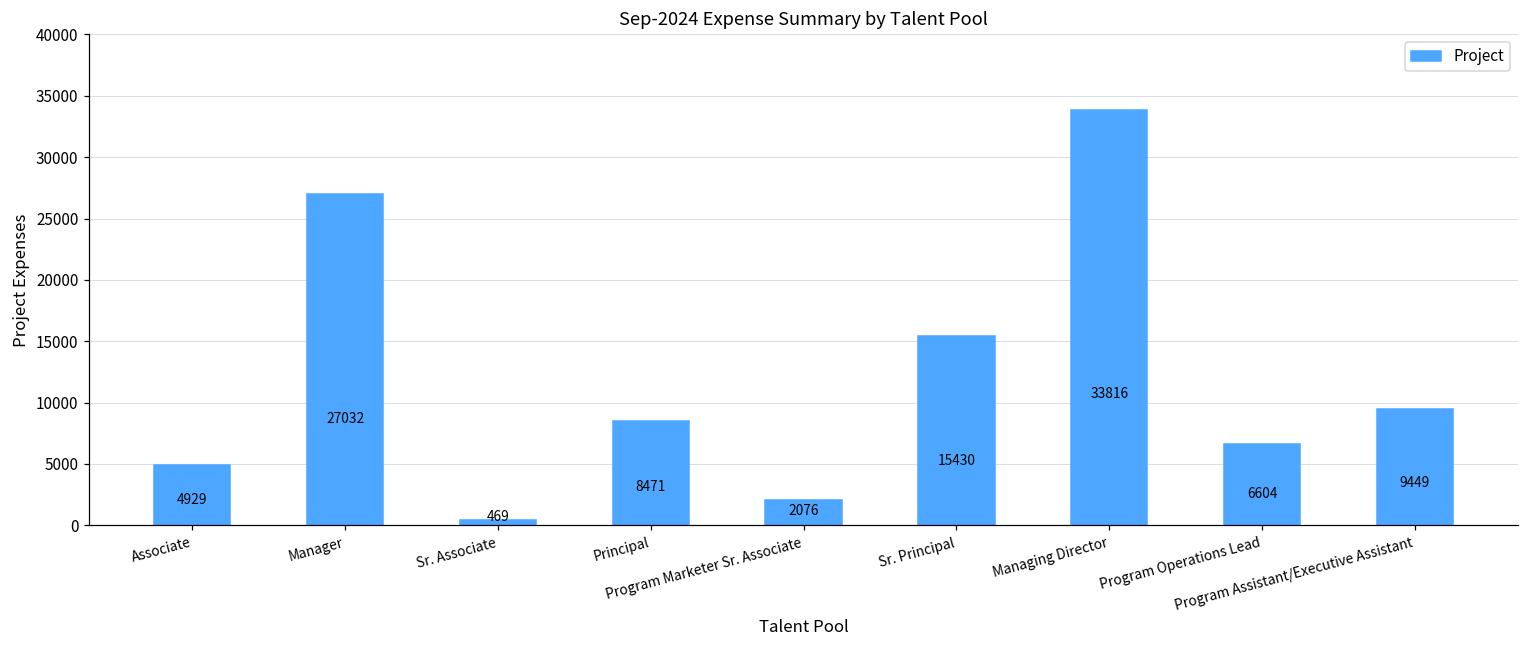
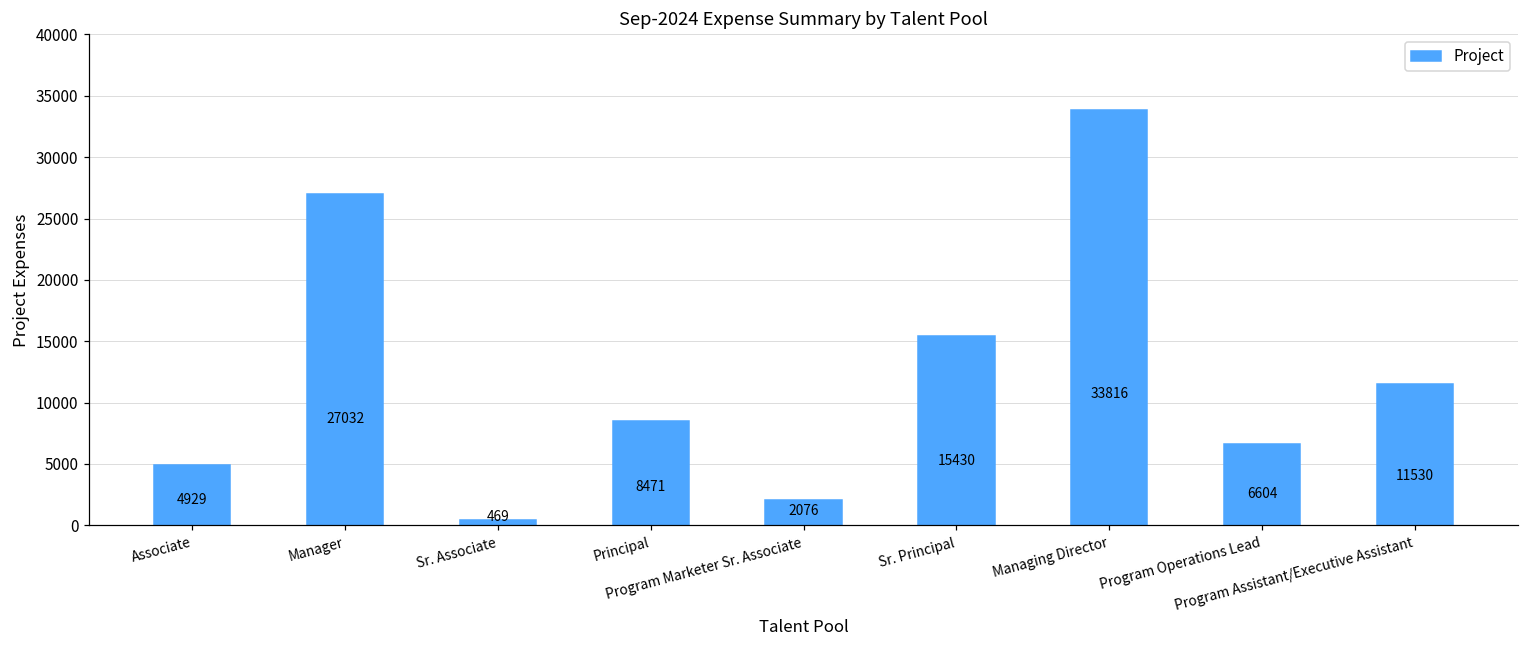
Program Assistant/Executive Assistant: 9449 -> 11530
